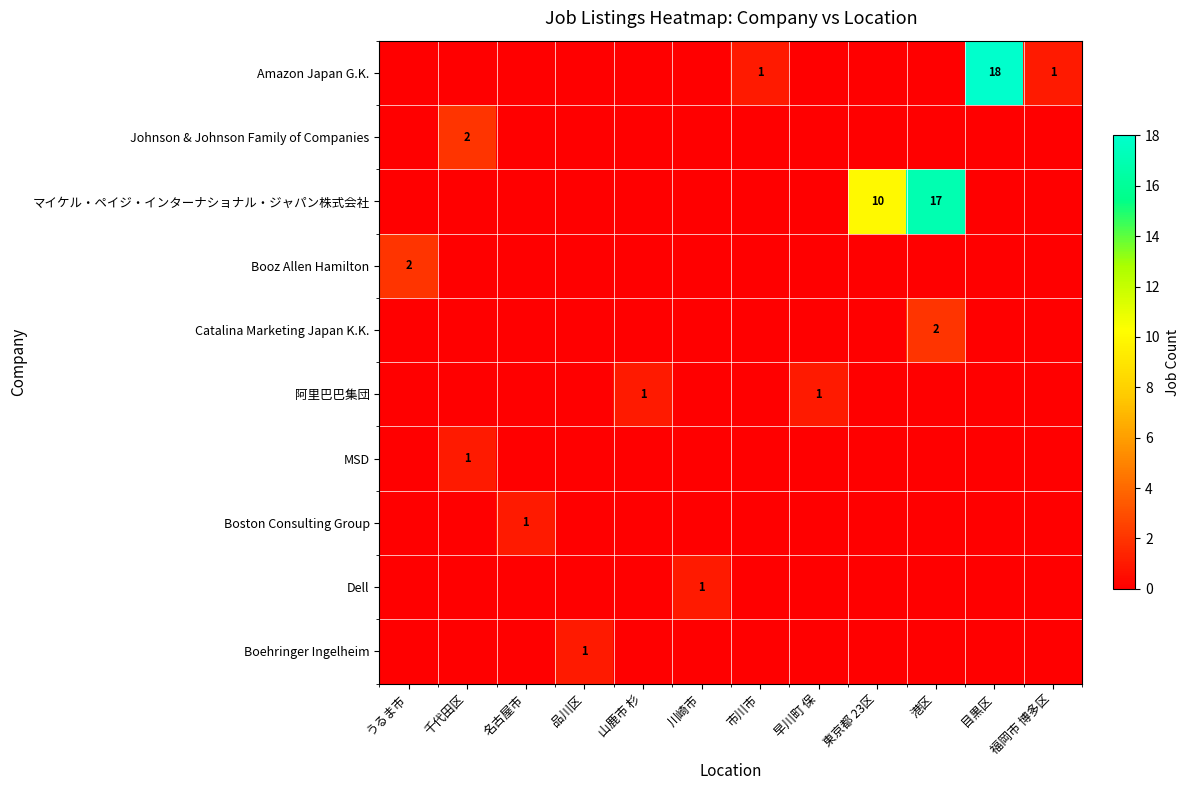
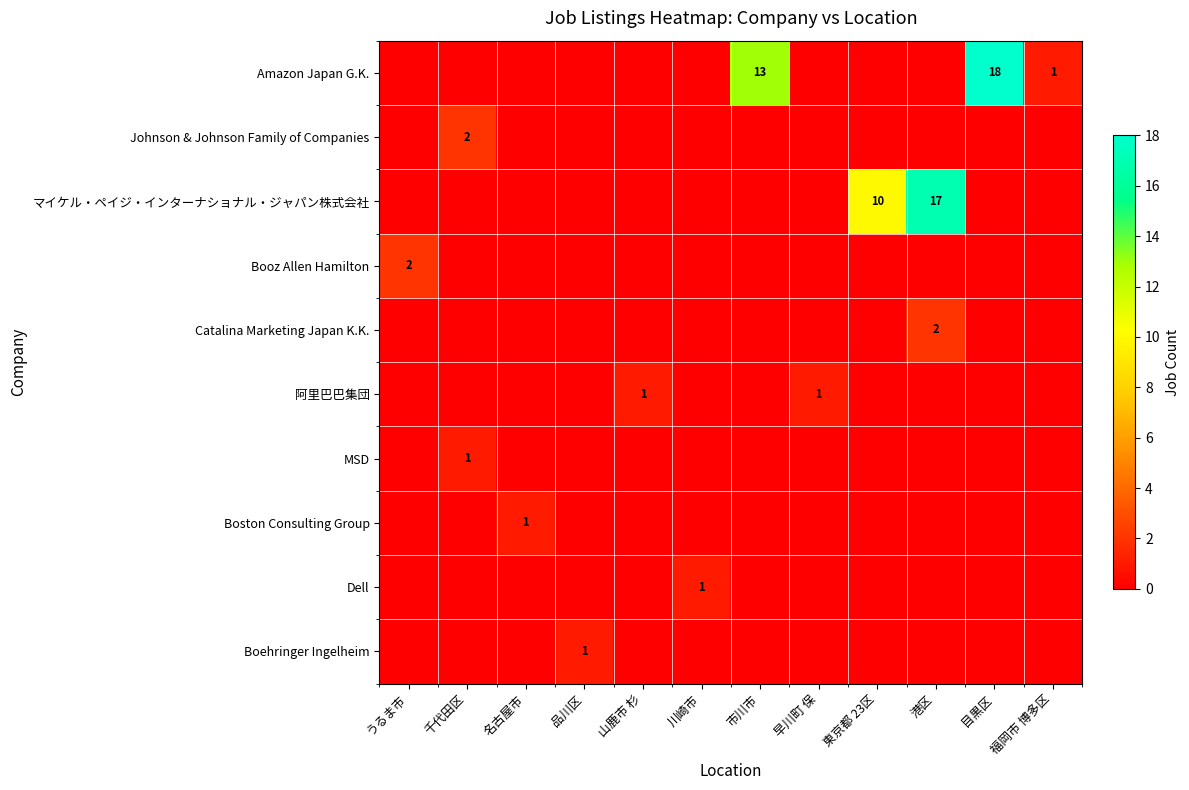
Amazon Japan G.K., 市川市: 1 -> 13
